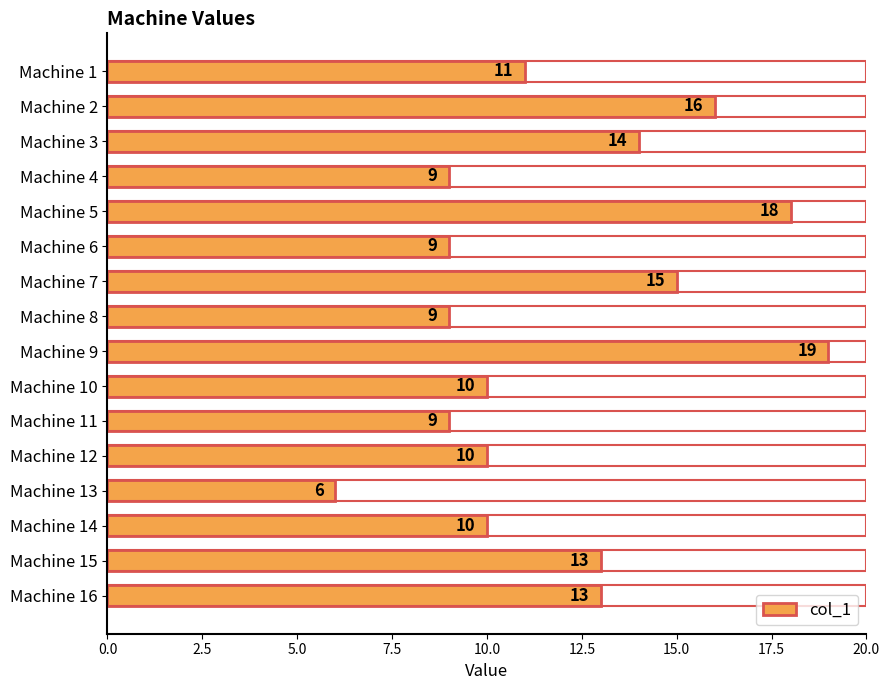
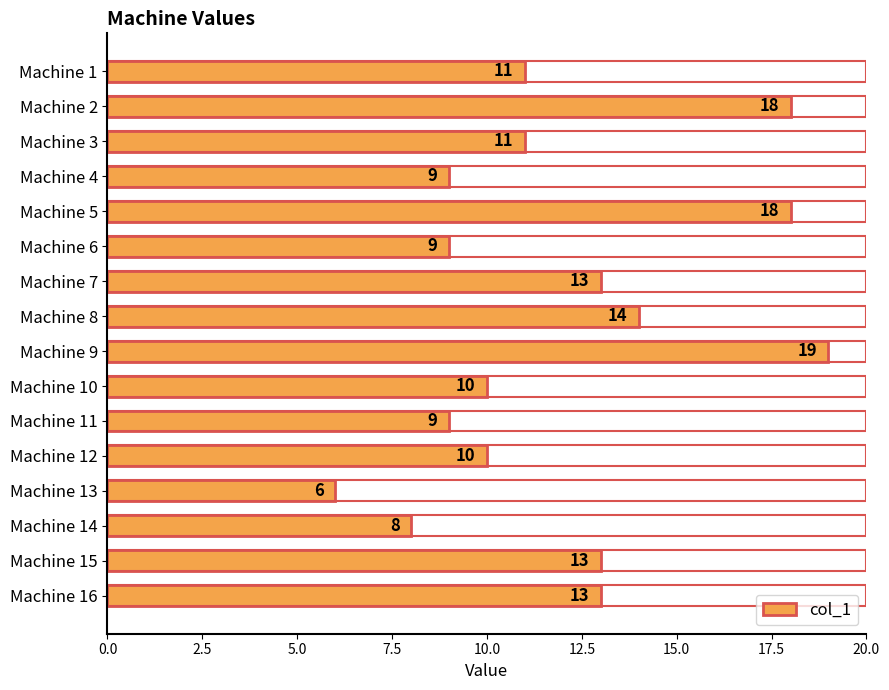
Machine 2: 16 -> 18
Machine 3: 14 -> 11
Machine 7: 15 -> 13
Machine 8: 9 -> 14
Machine 14: 10 -> 8
